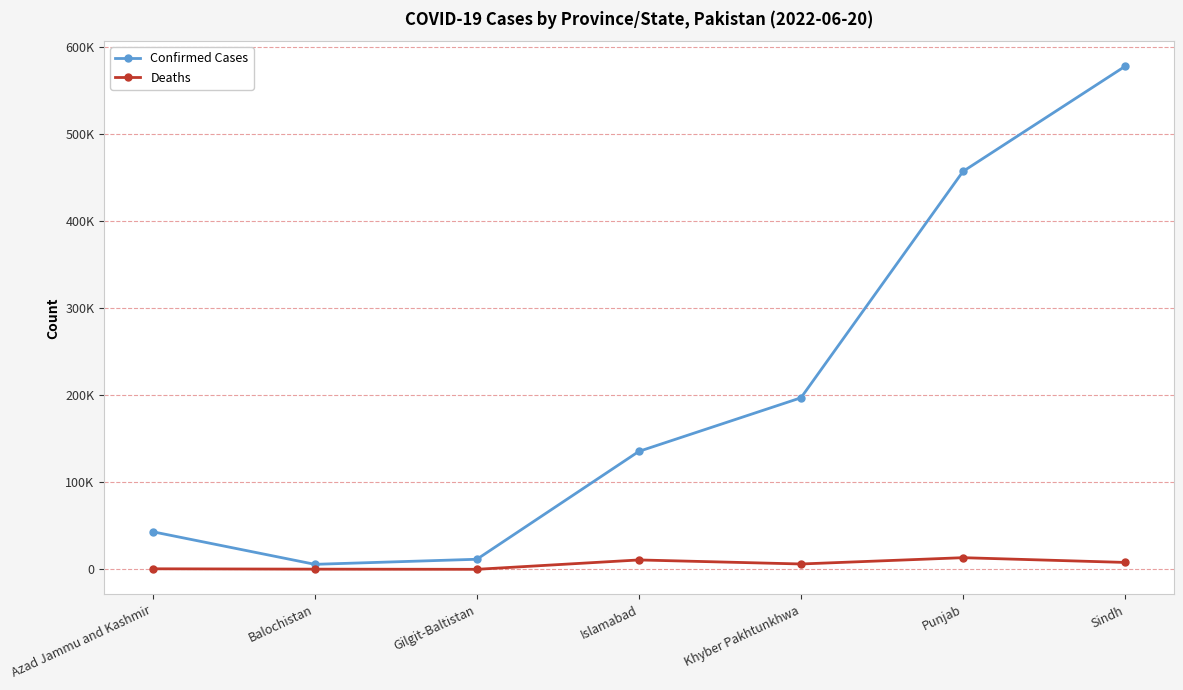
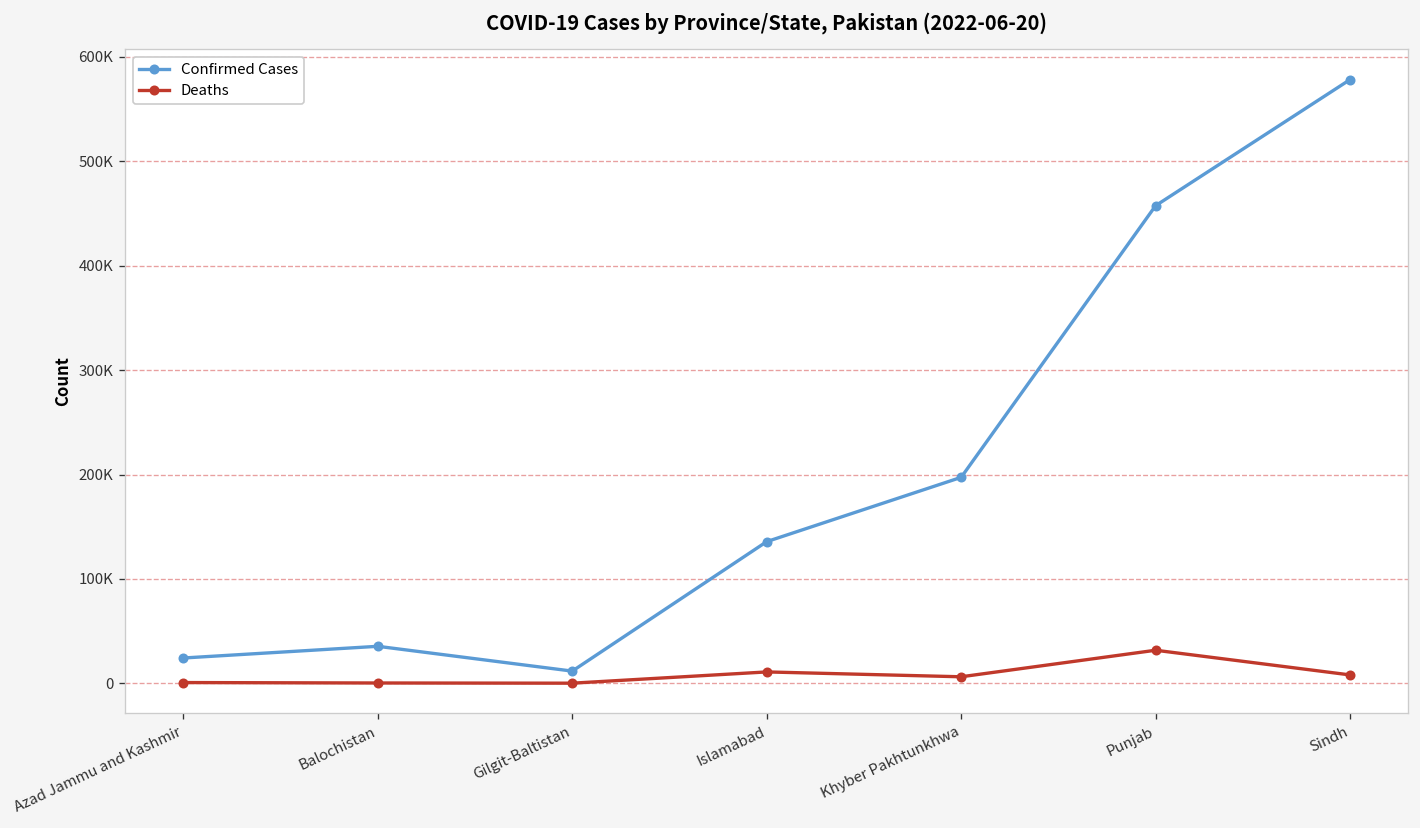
Confirmed Cases, Azad Jammu and Kashmir: 40000 -> 20000
Confirmed Cases, Balochistan: 10000 -> 40000
Deaths, Punjab: 10000 -> 30000
